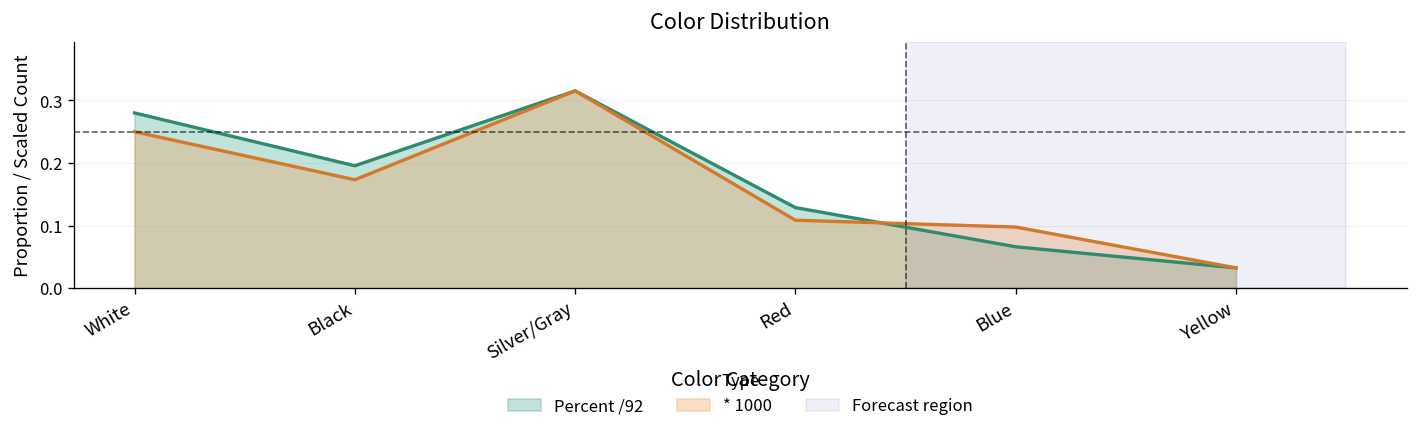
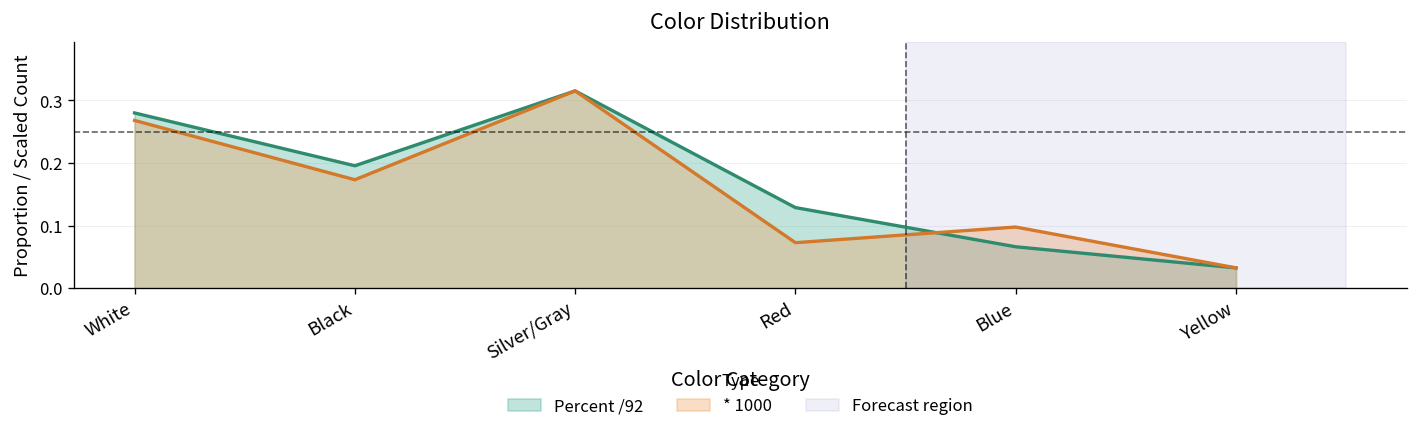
* 1000, White: 0.25 -> 0.27
* 1000, Red: 0.11 -> 0.07
